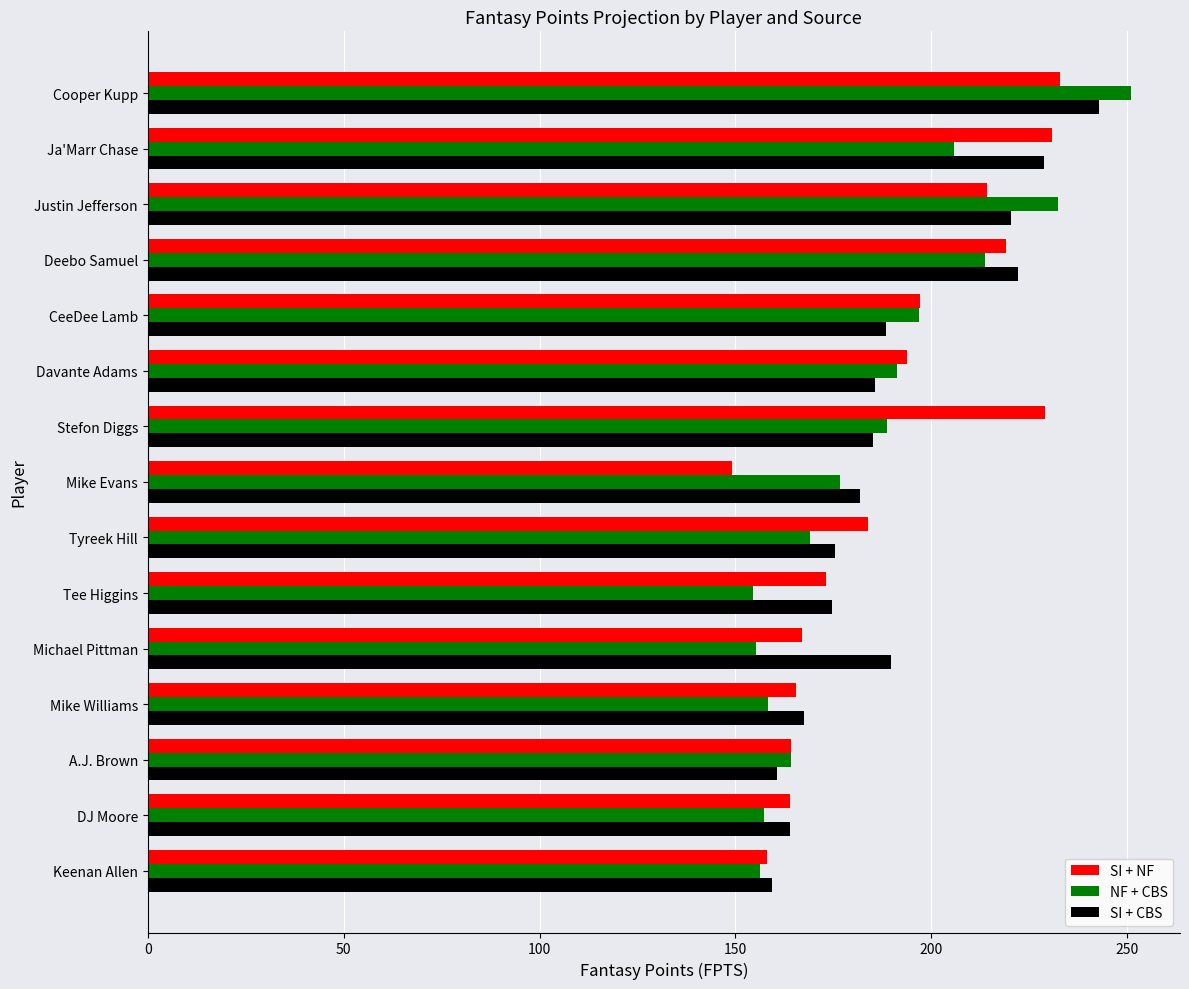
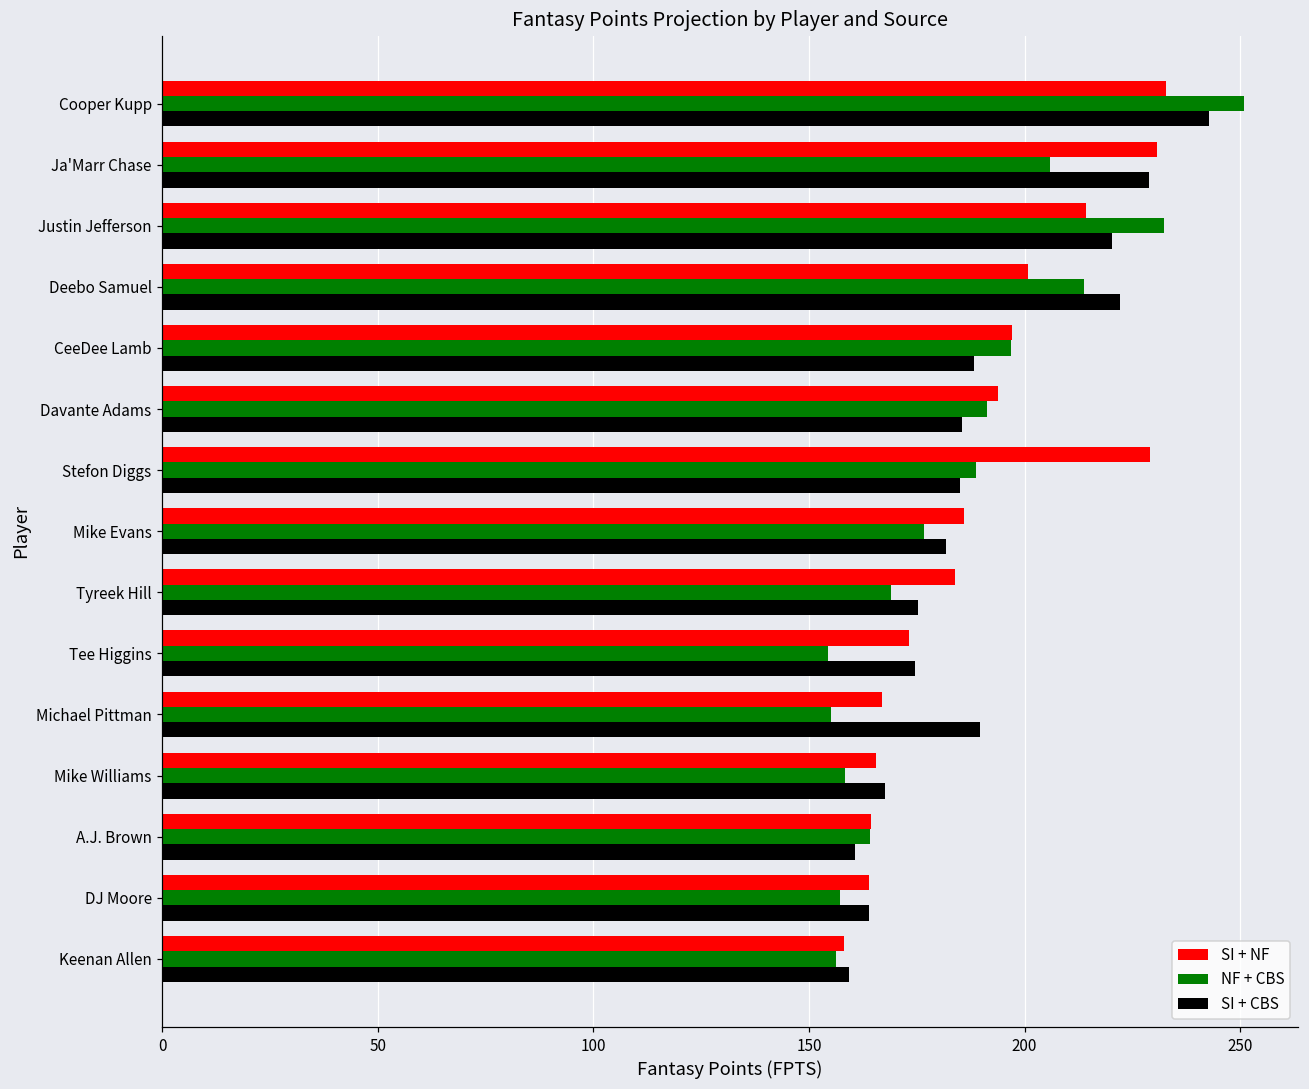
SI + NF, Deebo Samuel: 219 -> 201
SI + NF, Mike Evans: 149 -> 186
